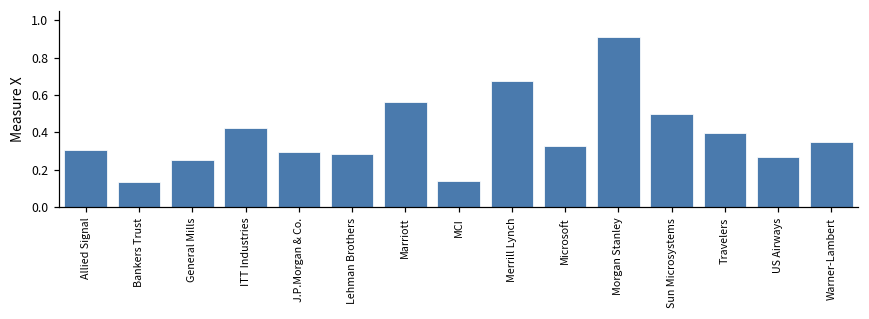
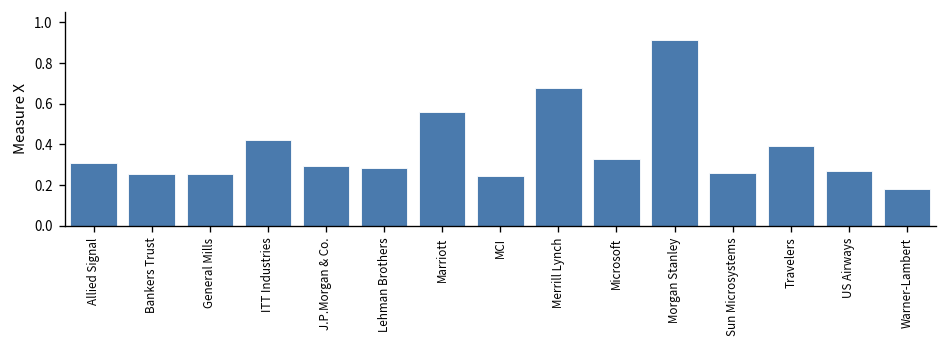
Bankers Trust: 0.14 -> 0.26
MCI: 0.14 -> 0.24
Sun Microsystems: 0.50 -> 0.26
Warner-Lambert: 0.35 -> 0.18
